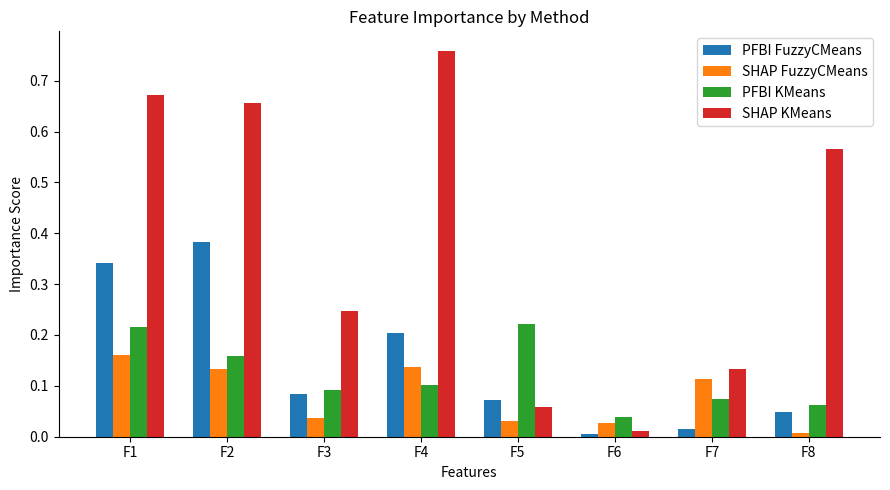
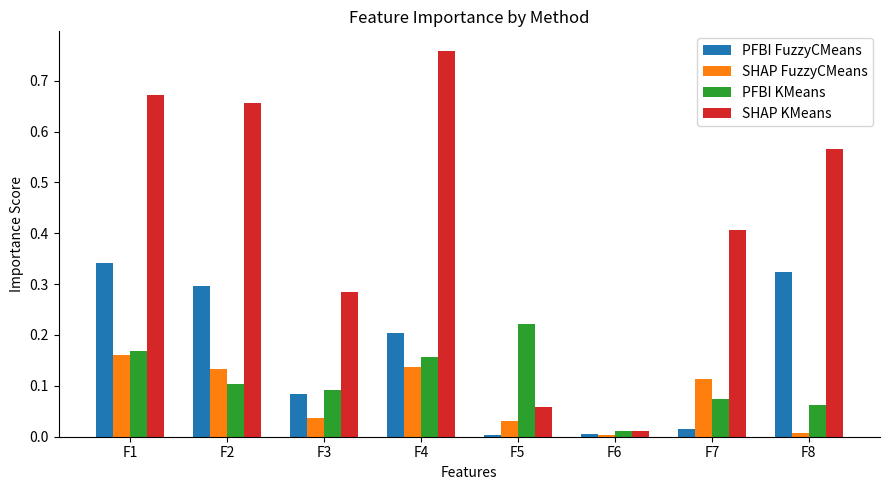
PFBI KMeans, F1: 0.22 -> 0.17
PFBI FuzzyCMeans, F2: 0.38 -> 0.30
PFBI KMeans, F2: 0.16 -> 0.10
SHAP KMeans, F3: 0.25 -> 0.28
PFBI KMeans, F4: 0.10 -> 0.16
PFBI FuzzyCMeans, F5: 0.07 -> 0.00
SHAP FuzzyCMeans, F6: 0.03 -> 0.00
PFBI KMeans, F6: 0.04 -> 0.01
SHAP KMeans, F7: 0.13 -> 0.41
PFBI FuzzyCMeans, F8: 0.05 -> 0.32
